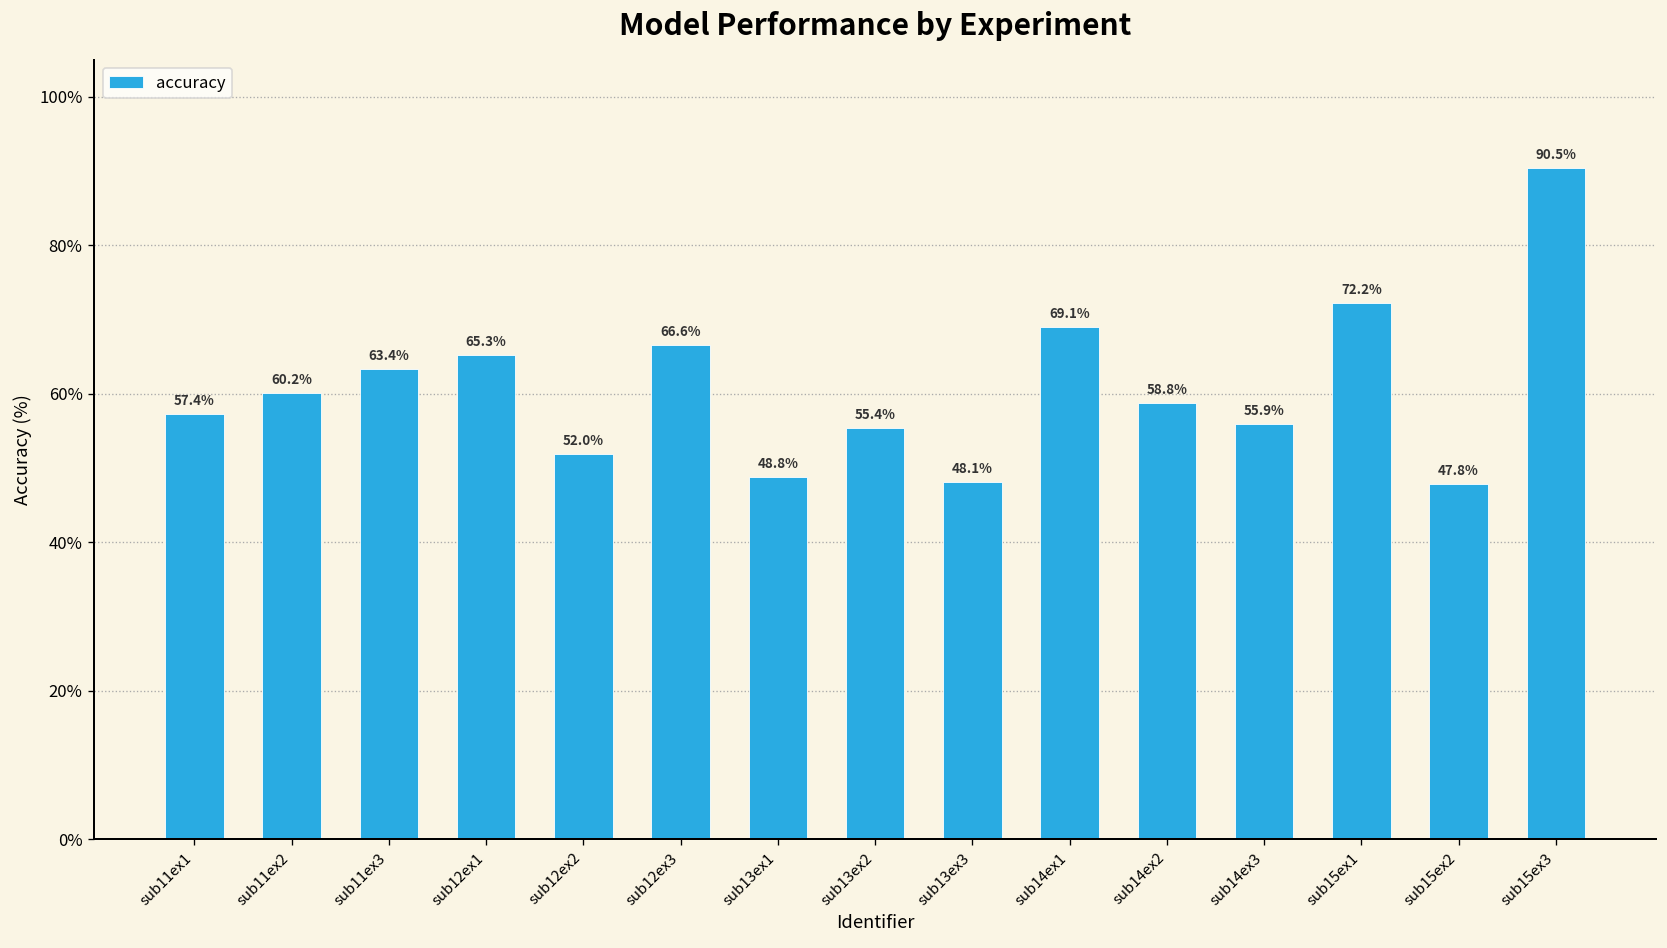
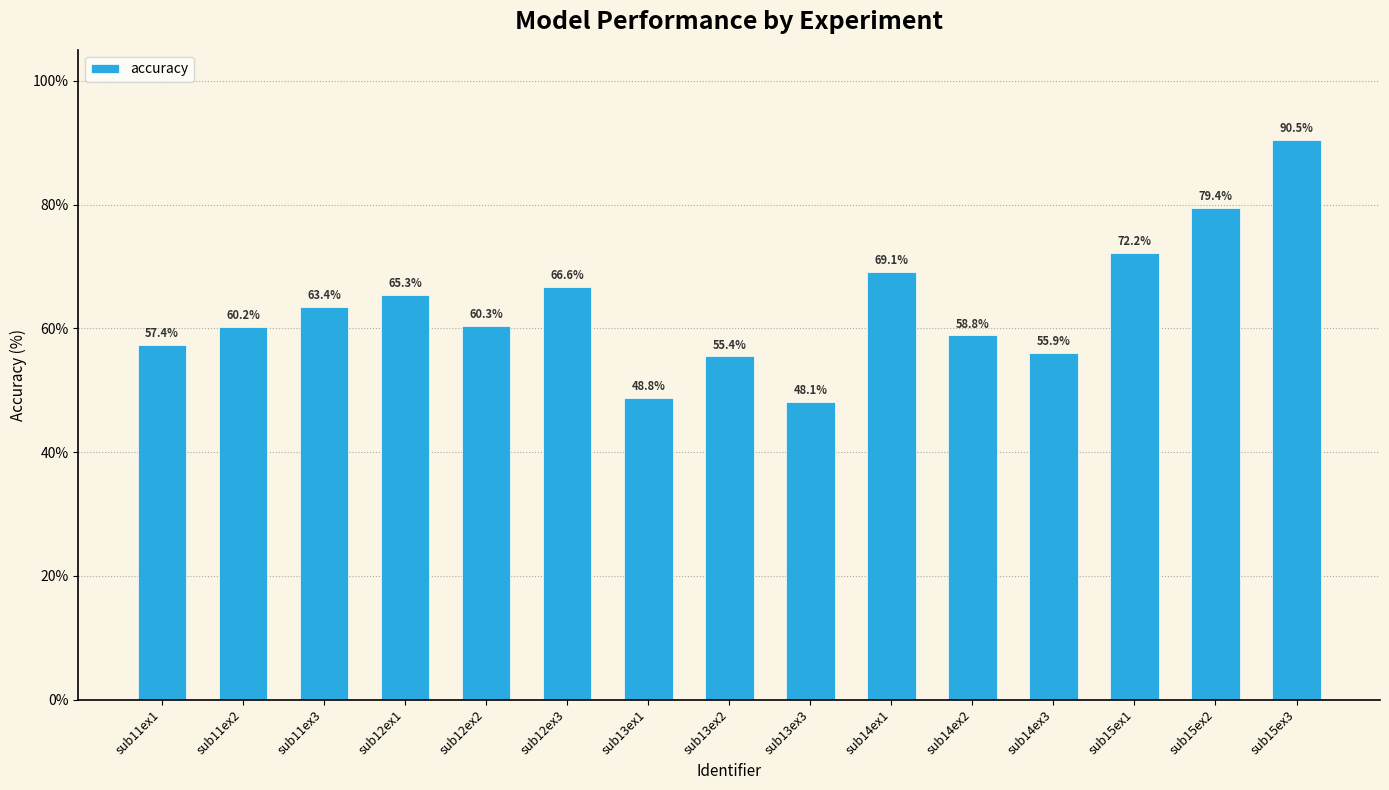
sub12ex2: 52.0% -> 60.3%
sub15ex2: 47.8% -> 79.4%
